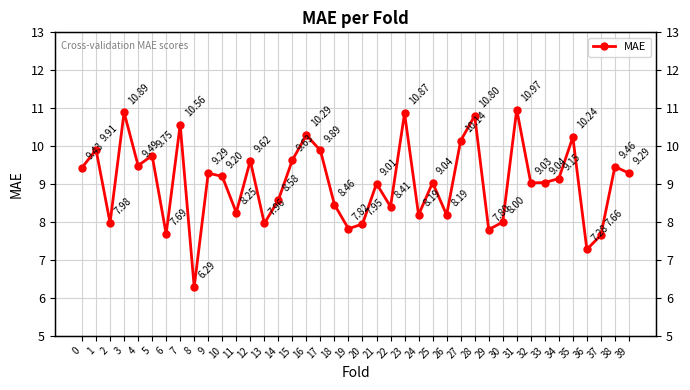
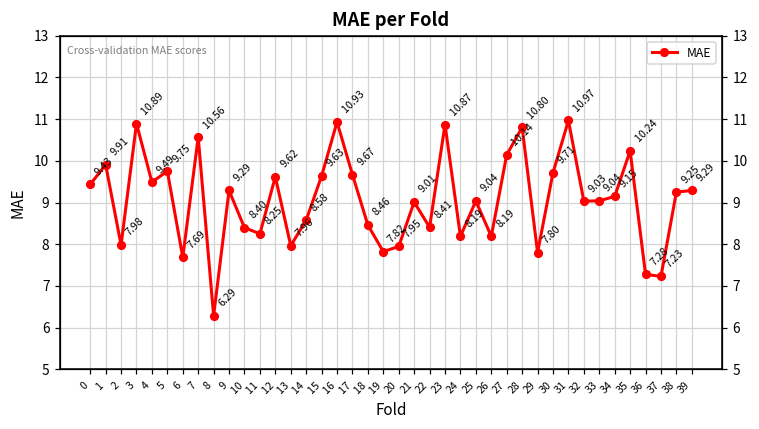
10: 9.20 -> 8.40
16: 10.29 -> 10.93
17: 9.89 -> 9.67
30: 8.00 -> 9.71
37: 7.66 -> 7.23
38: 9.46 -> 9.25
